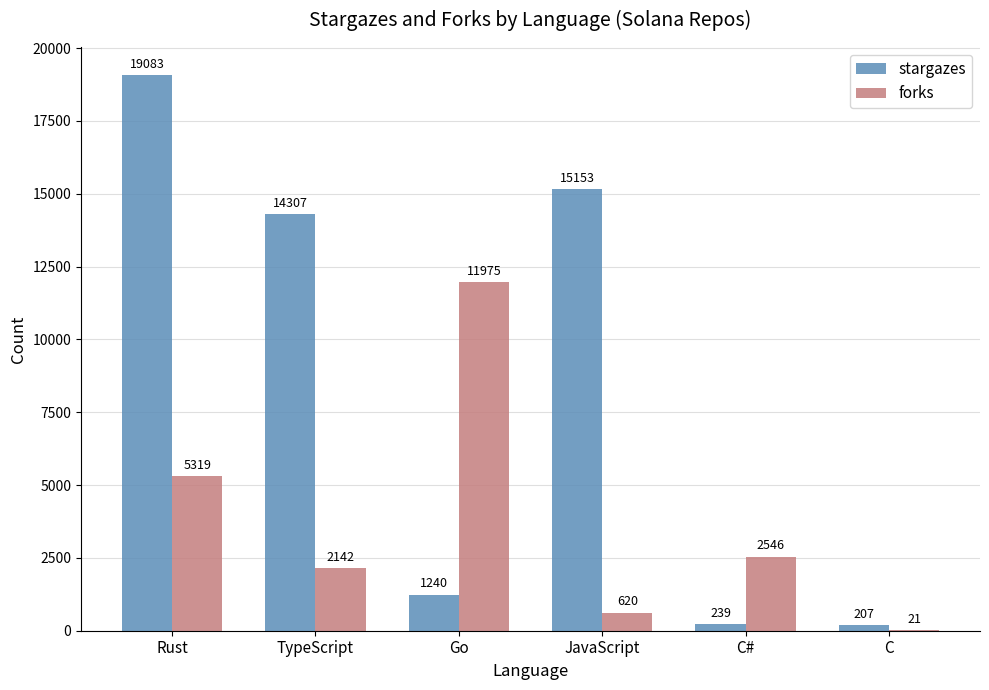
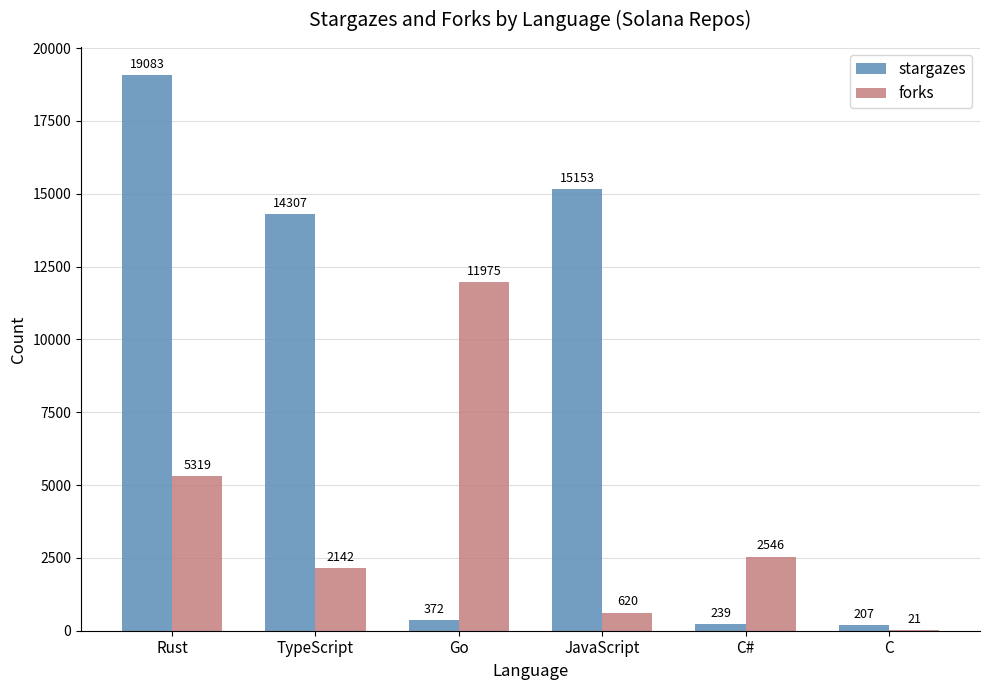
stargazes, Go: 1240 -> 372
